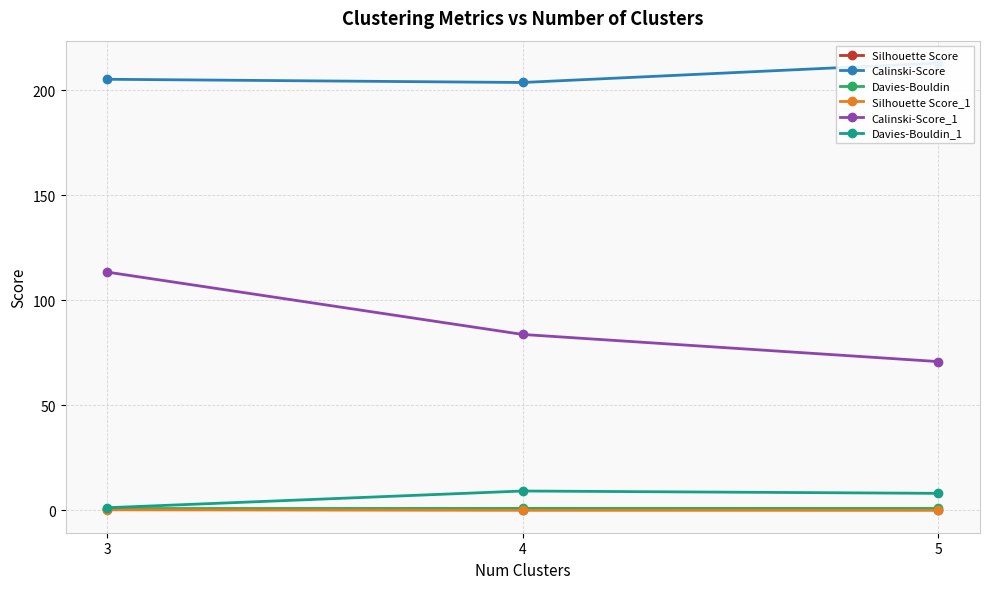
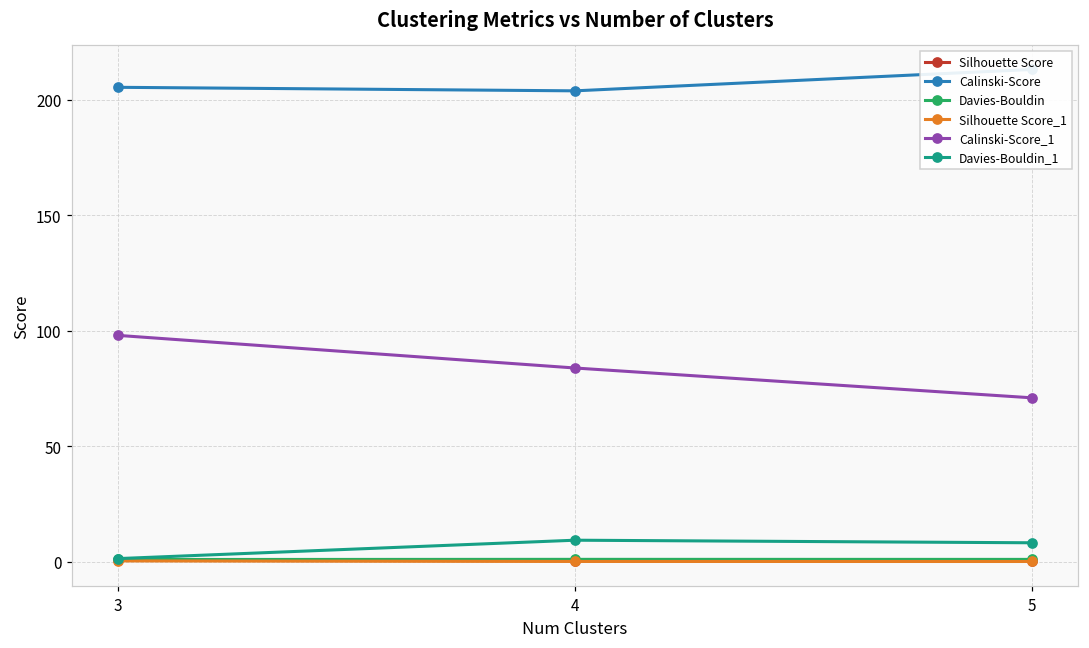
Calinski-Score_1, 3: 113 -> 98
